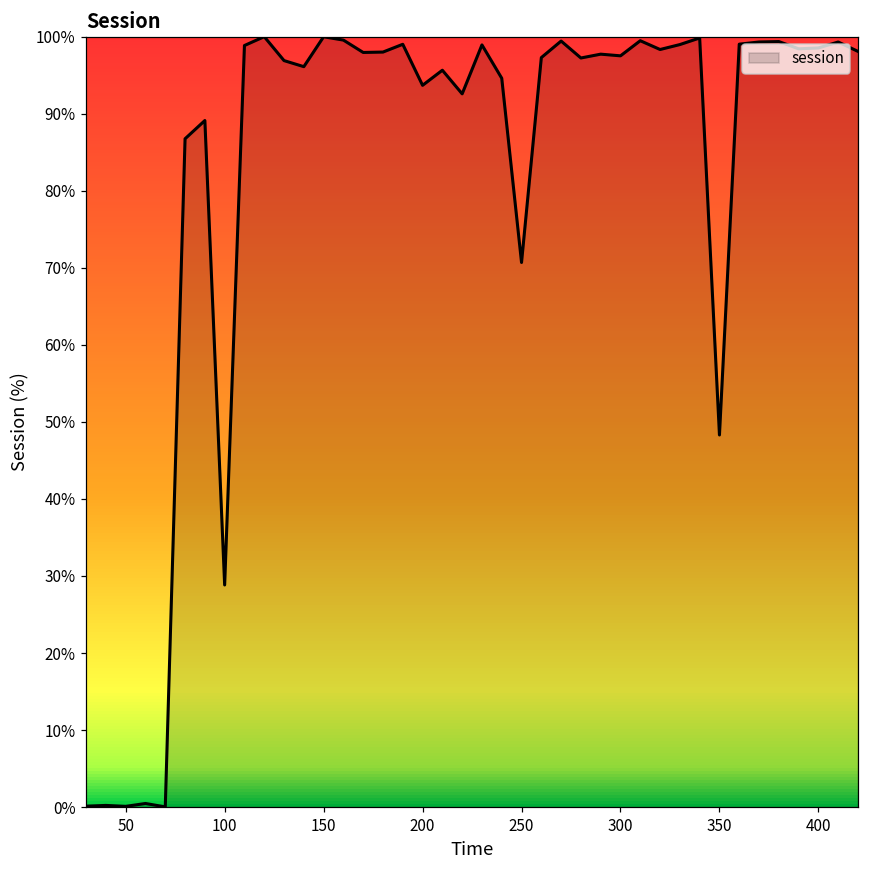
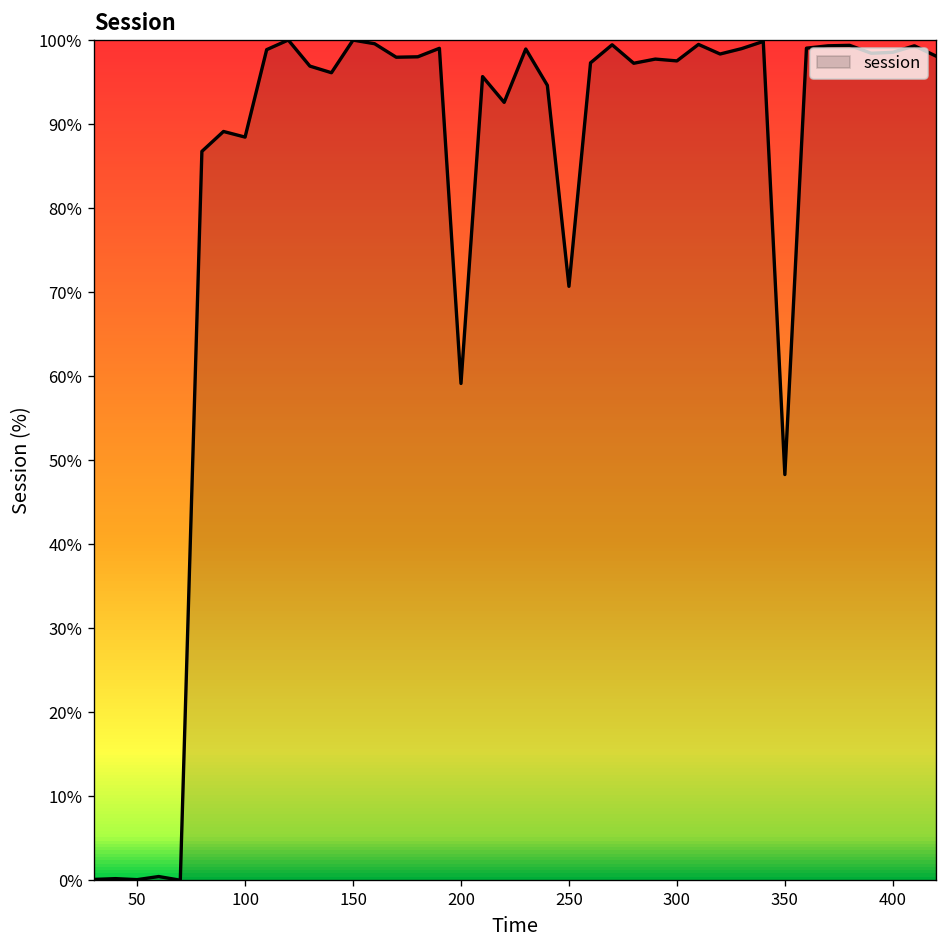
100: 29% -> 88%
200: 94% -> 59%
